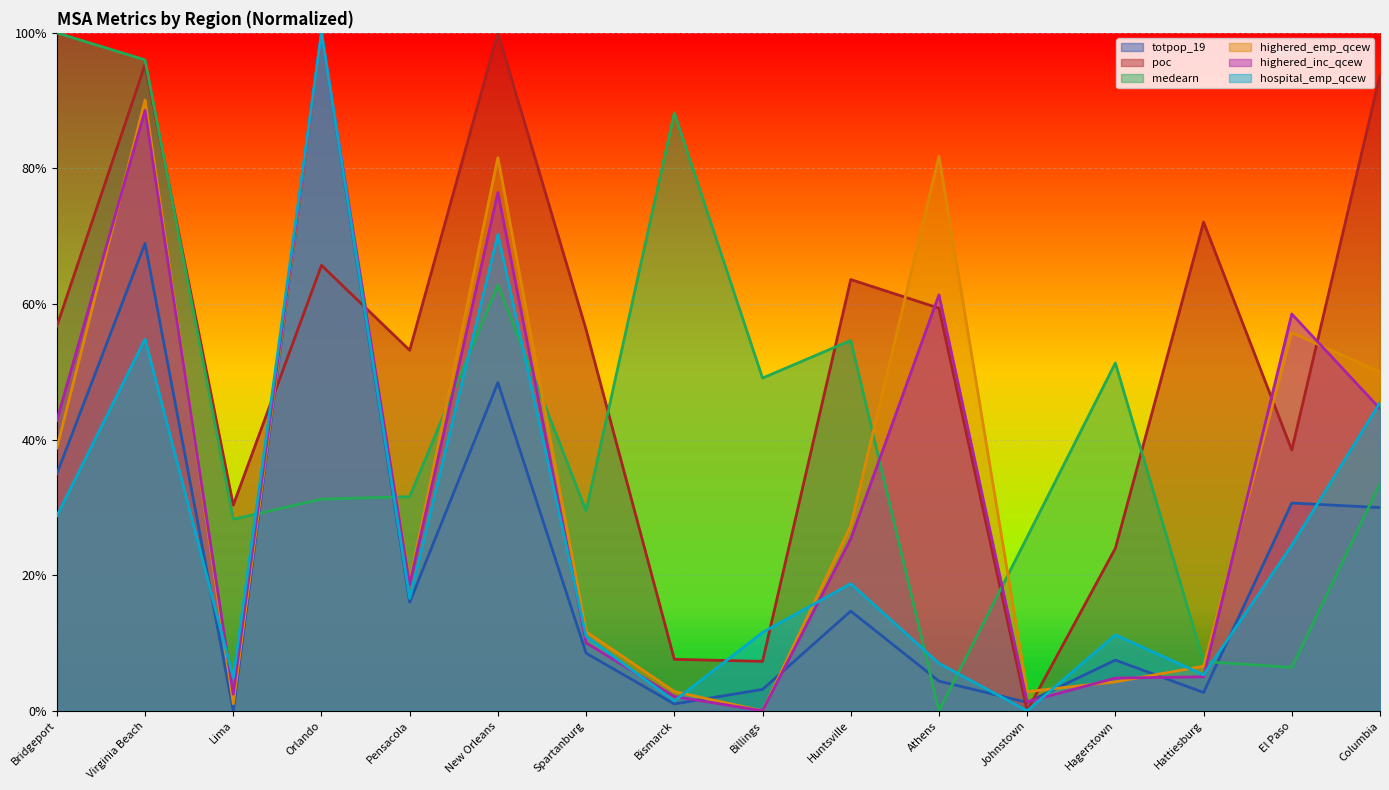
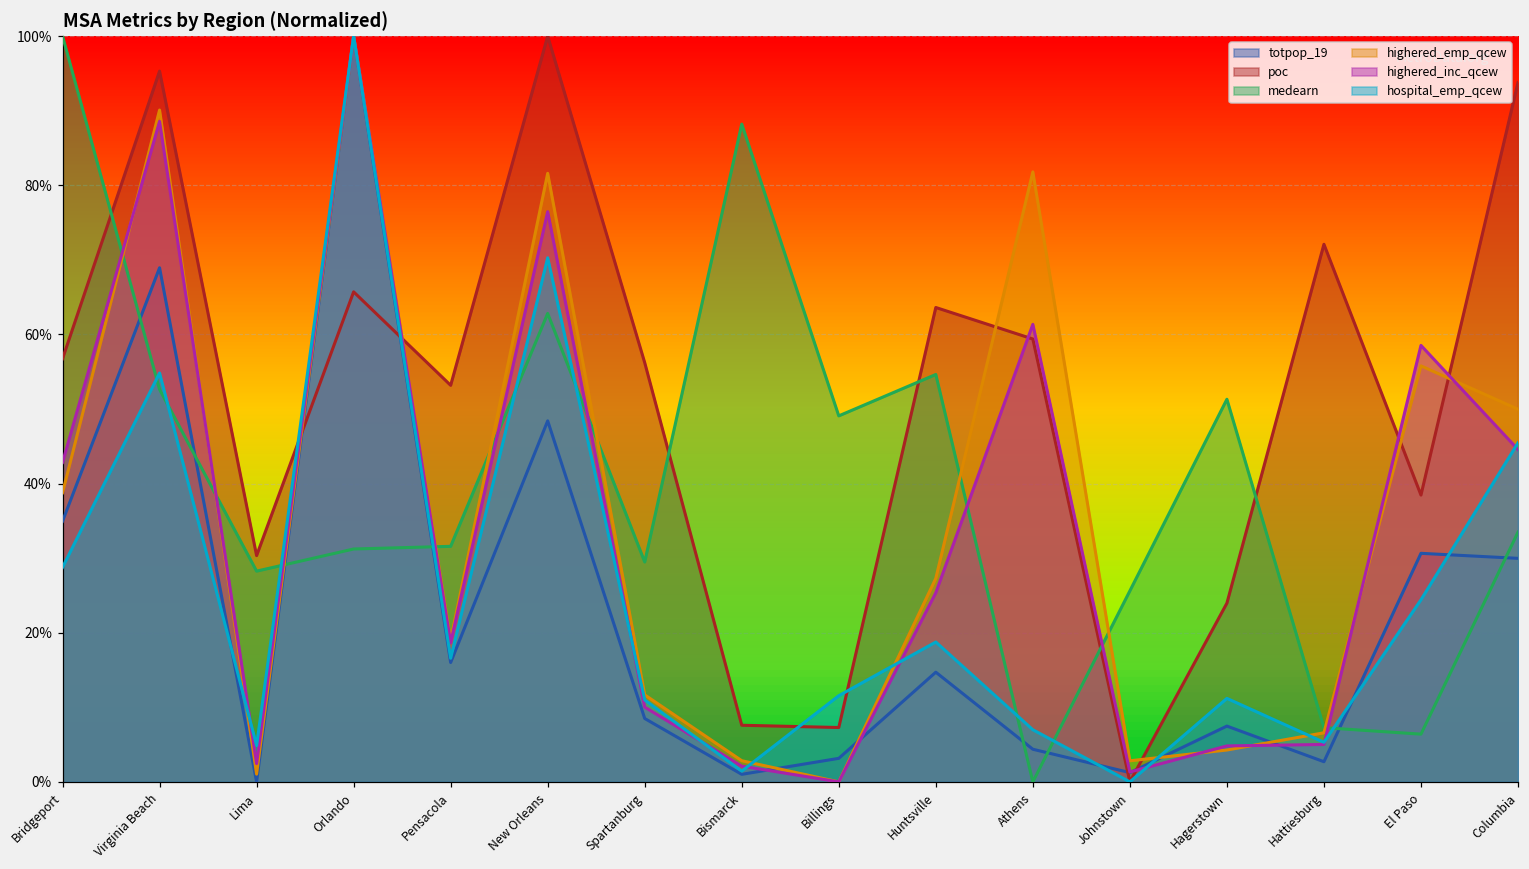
medearn, Virginia Beach: 96% -> 53%
